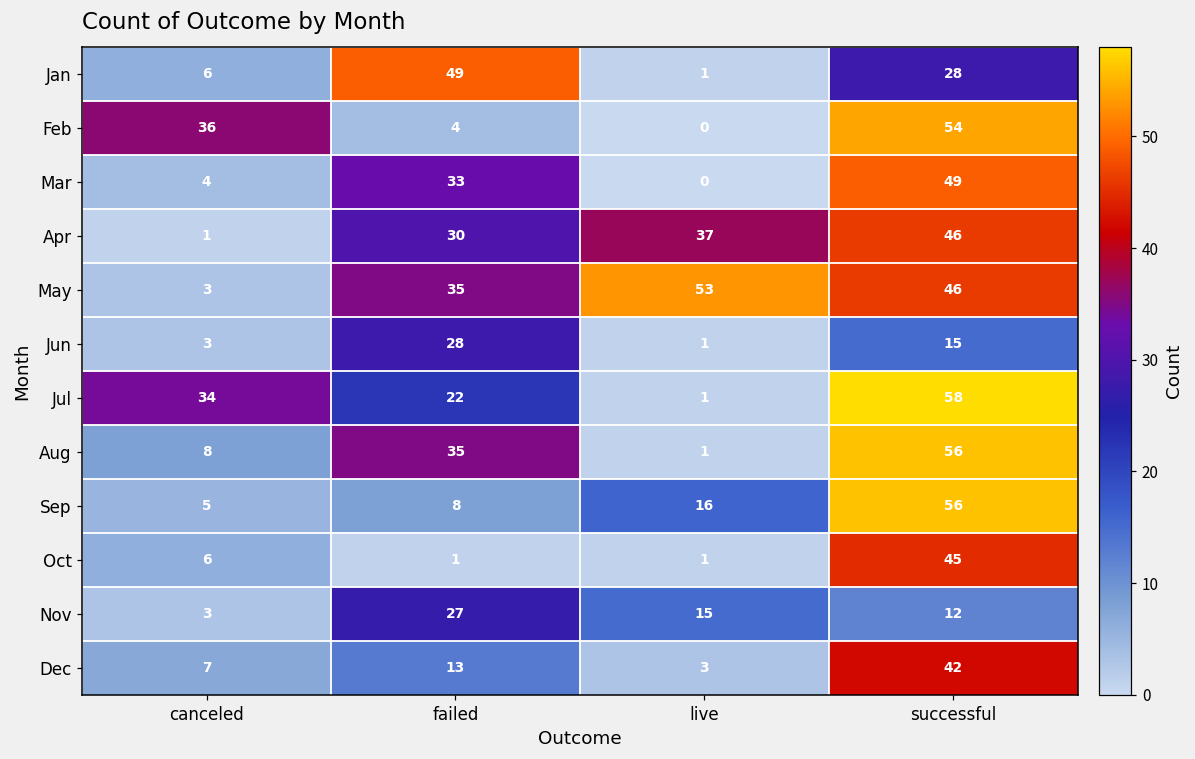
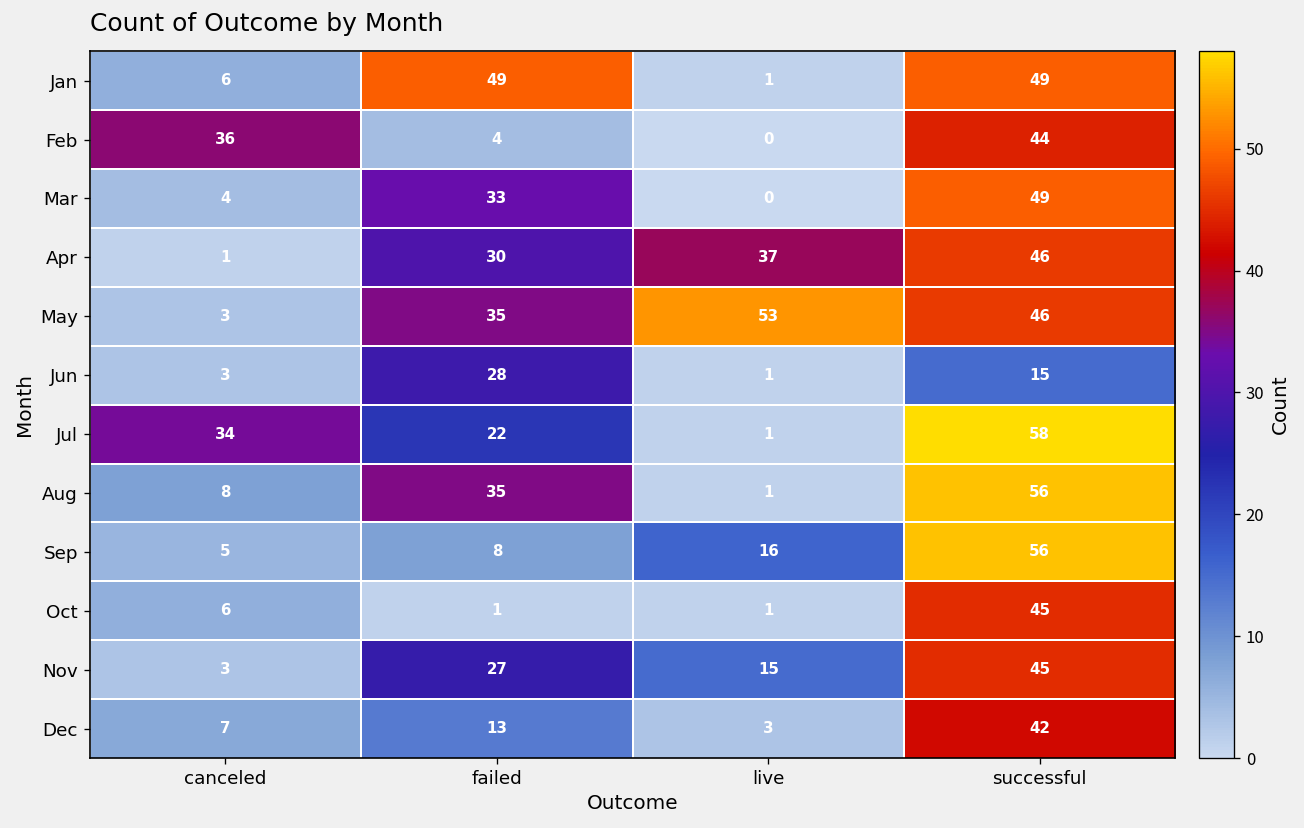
Jan, successful: 28 -> 49
Feb, successful: 54 -> 44
Nov, successful: 12 -> 45
